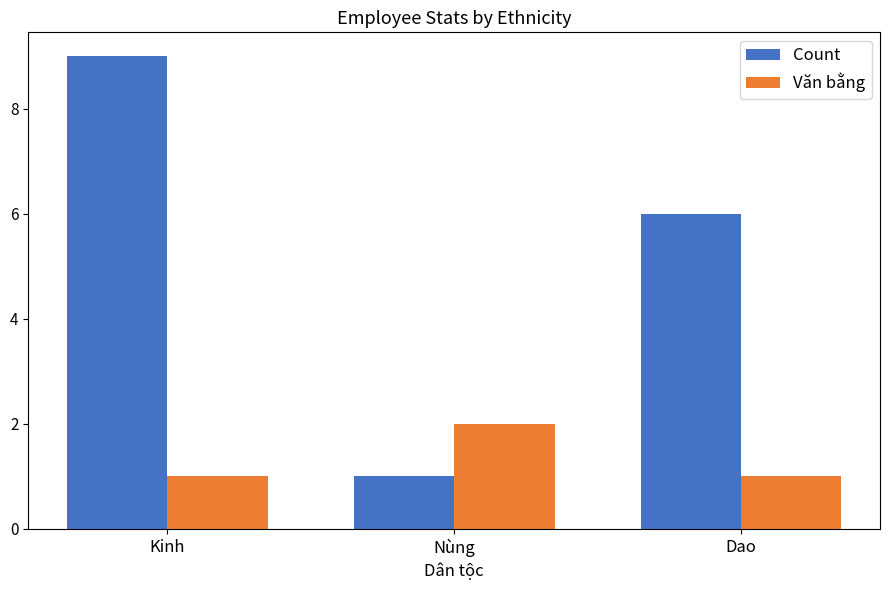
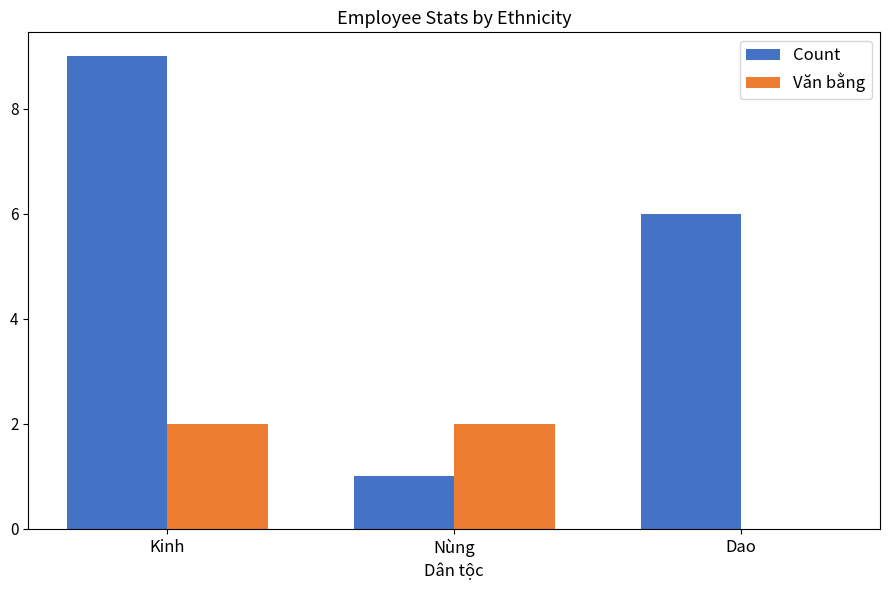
Văn bằng, Kinh: 1 -> 2
Văn bằng, Dao: 1 -> 0
